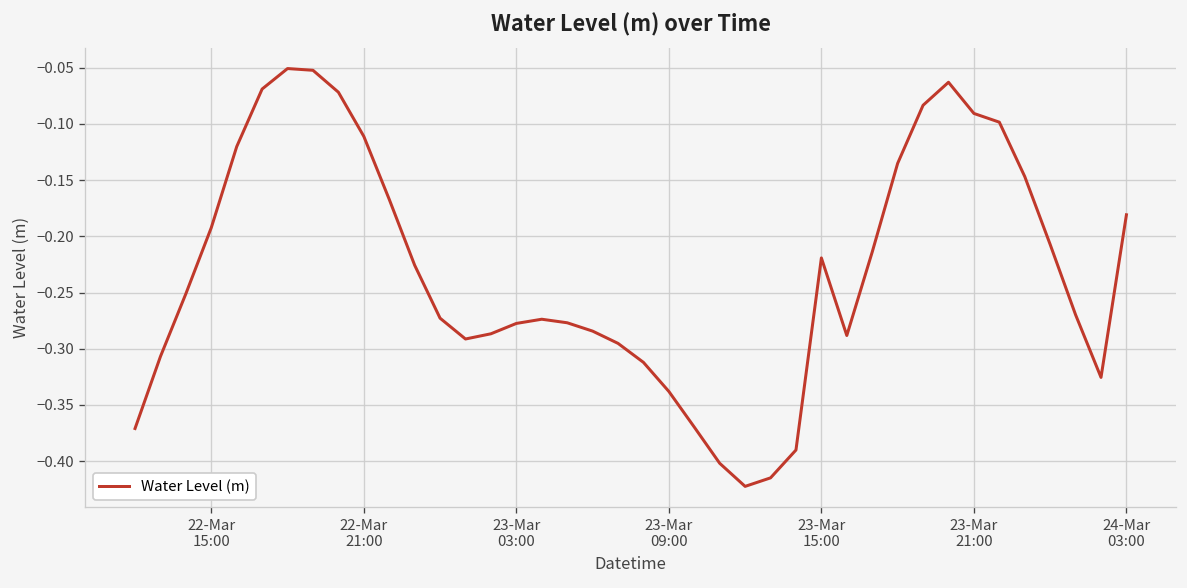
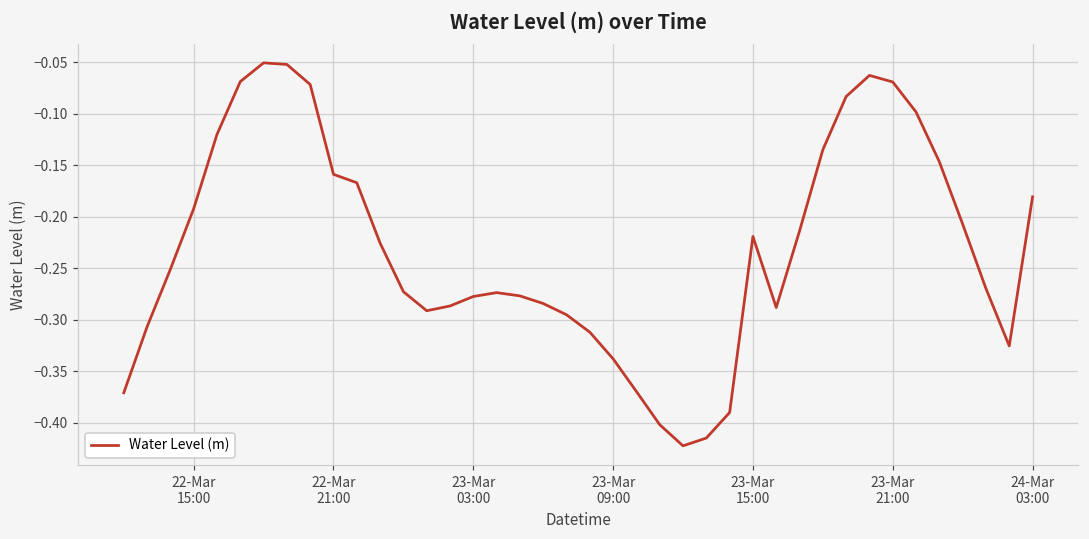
22-Mar 21:00: -0.11 -> -0.16
23-Mar 21:00: -0.09 -> -0.07
